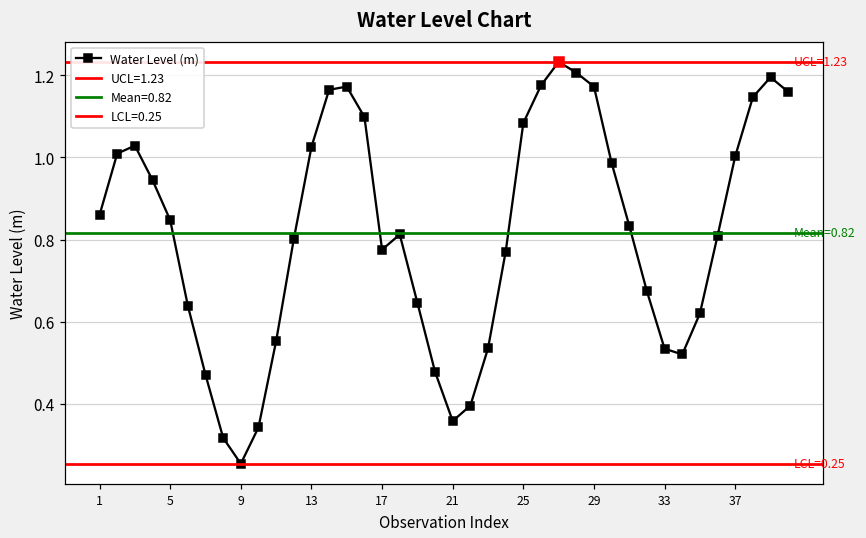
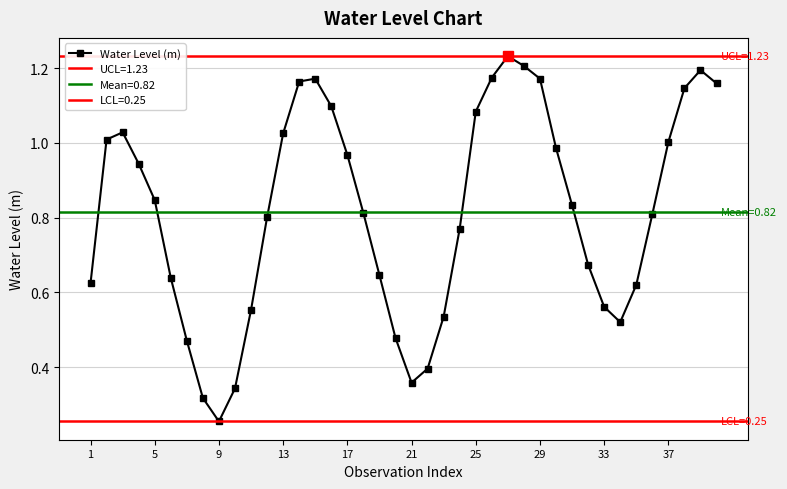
Water Level (m), 1: 0.86 -> 0.62
Water Level (m), 17: 0.78 -> 0.97
Water Level (m), 33: 0.53 -> 0.56
